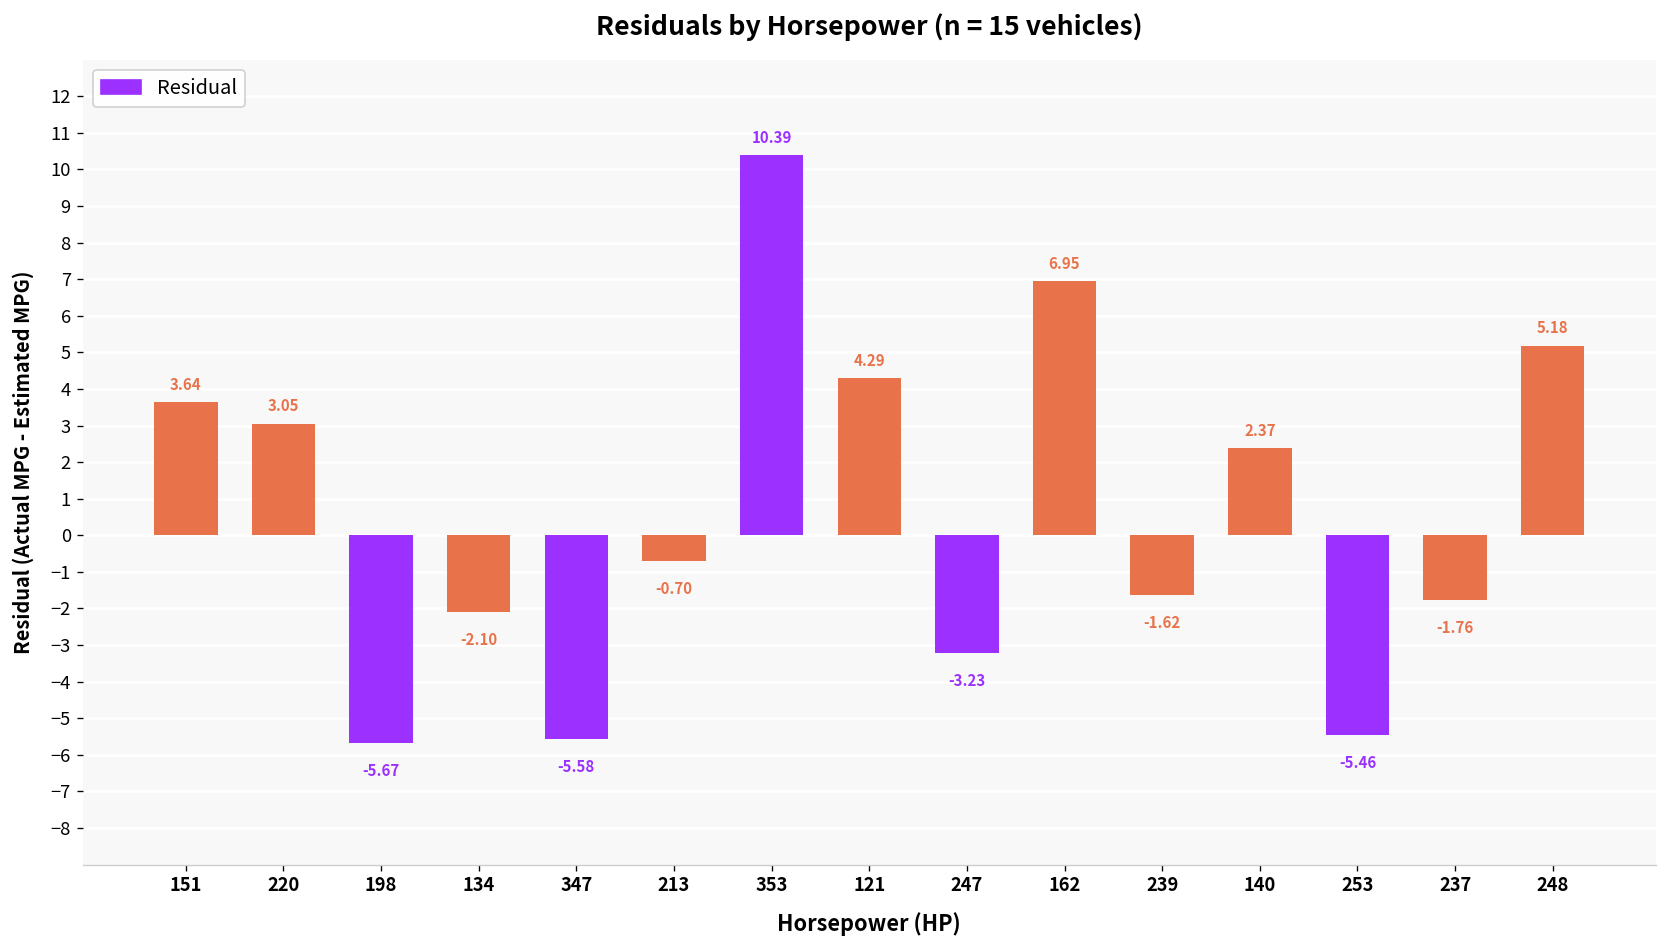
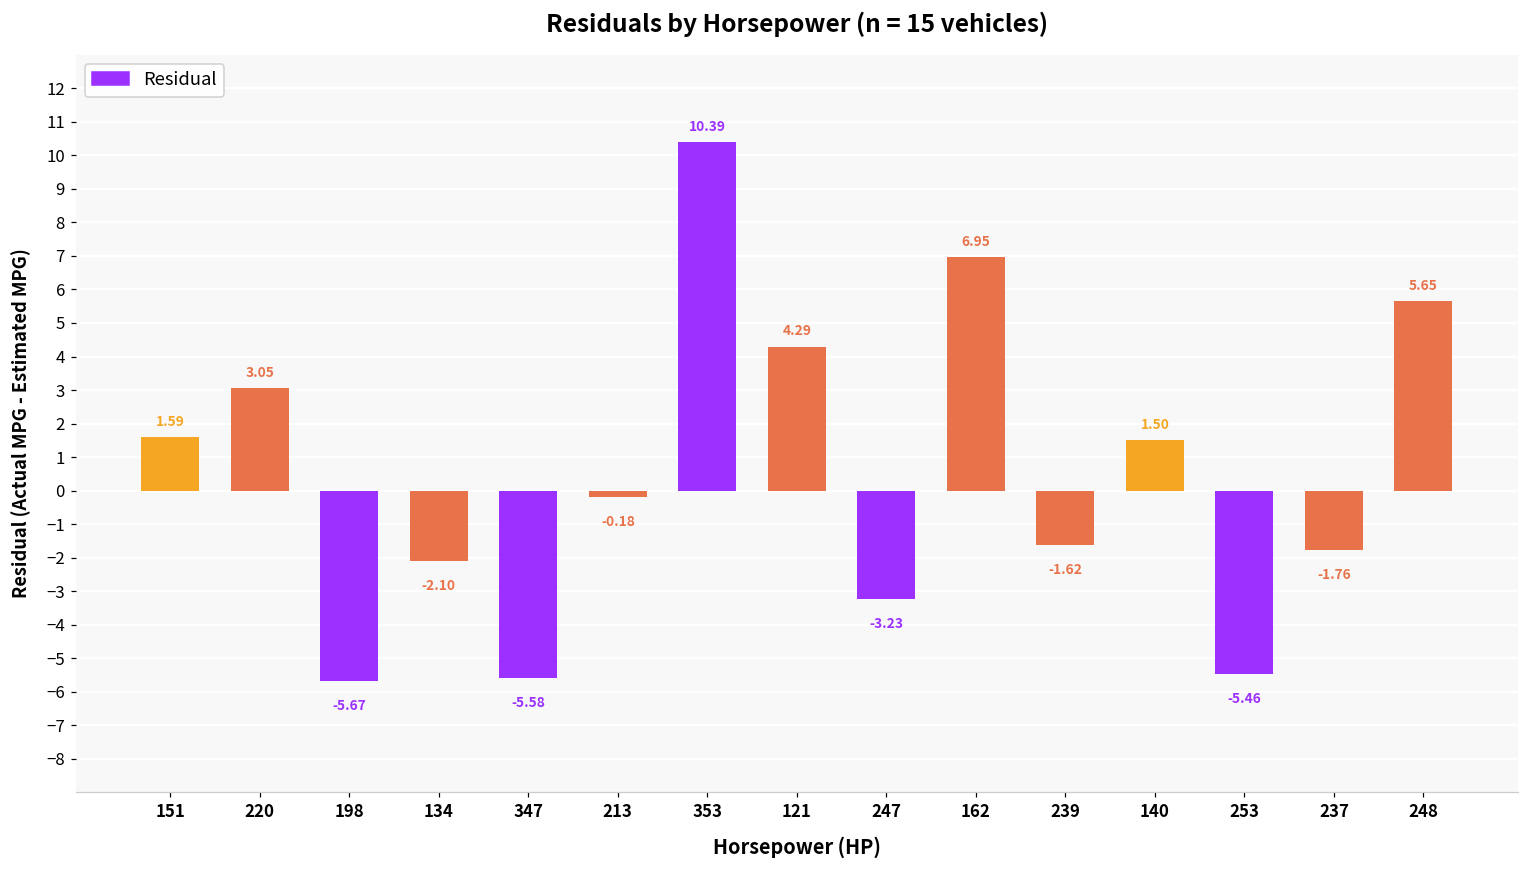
151: 3.64 -> 1.59
213: -0.70 -> -0.18
140: 2.37 -> 1.50
248: 5.18 -> 5.65
